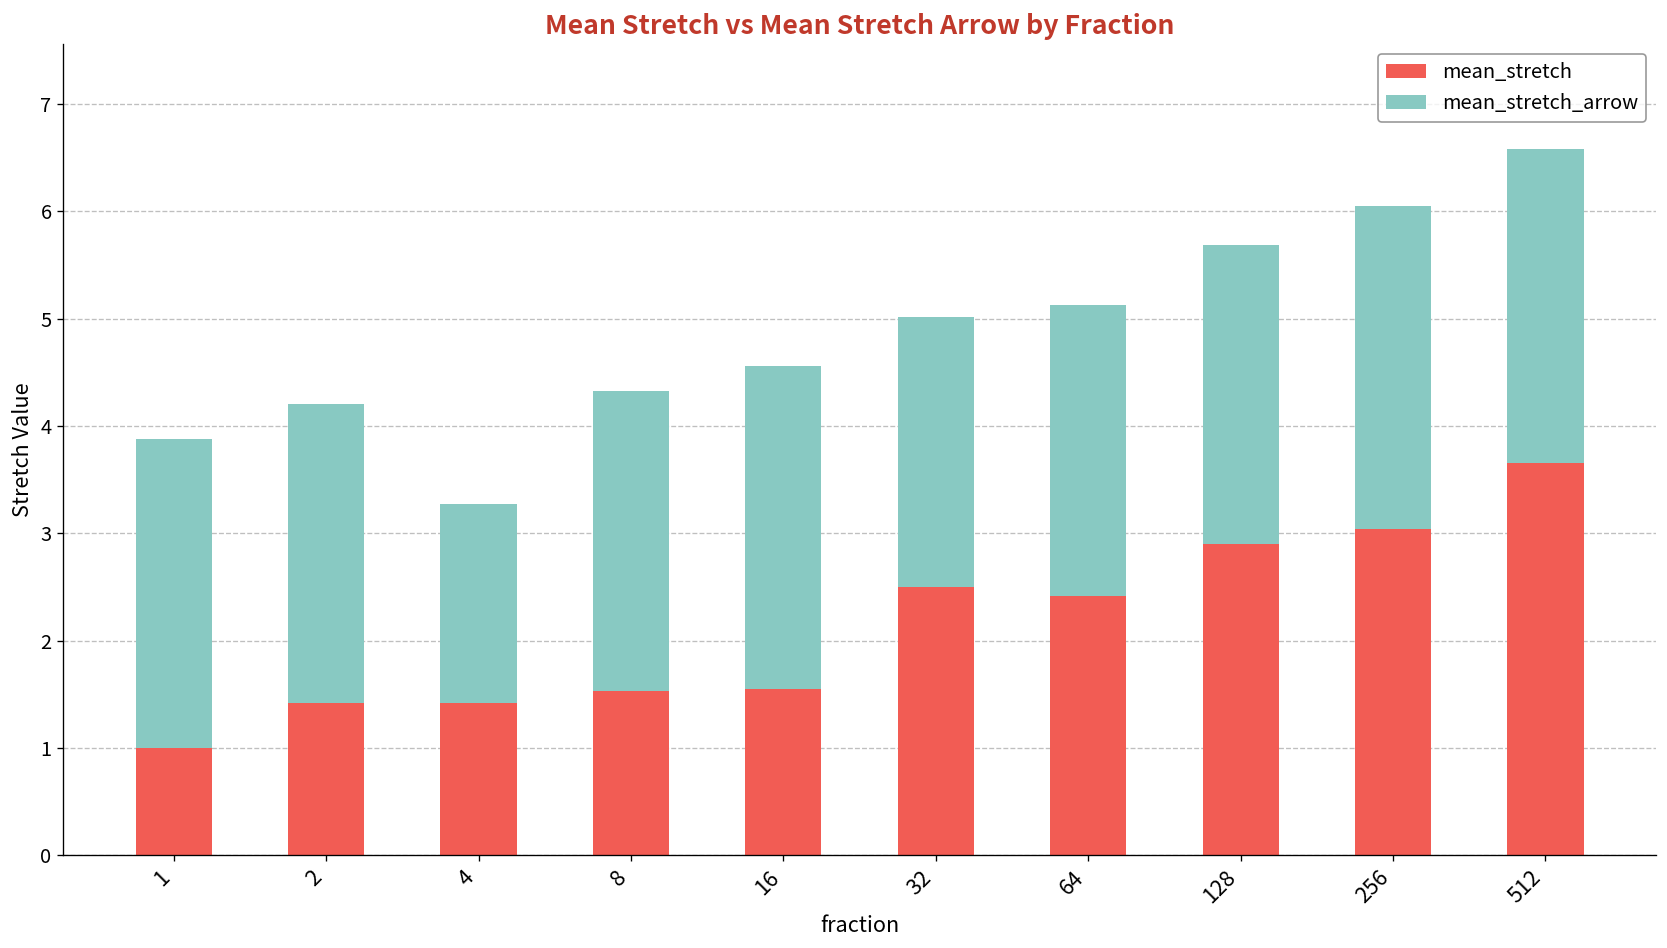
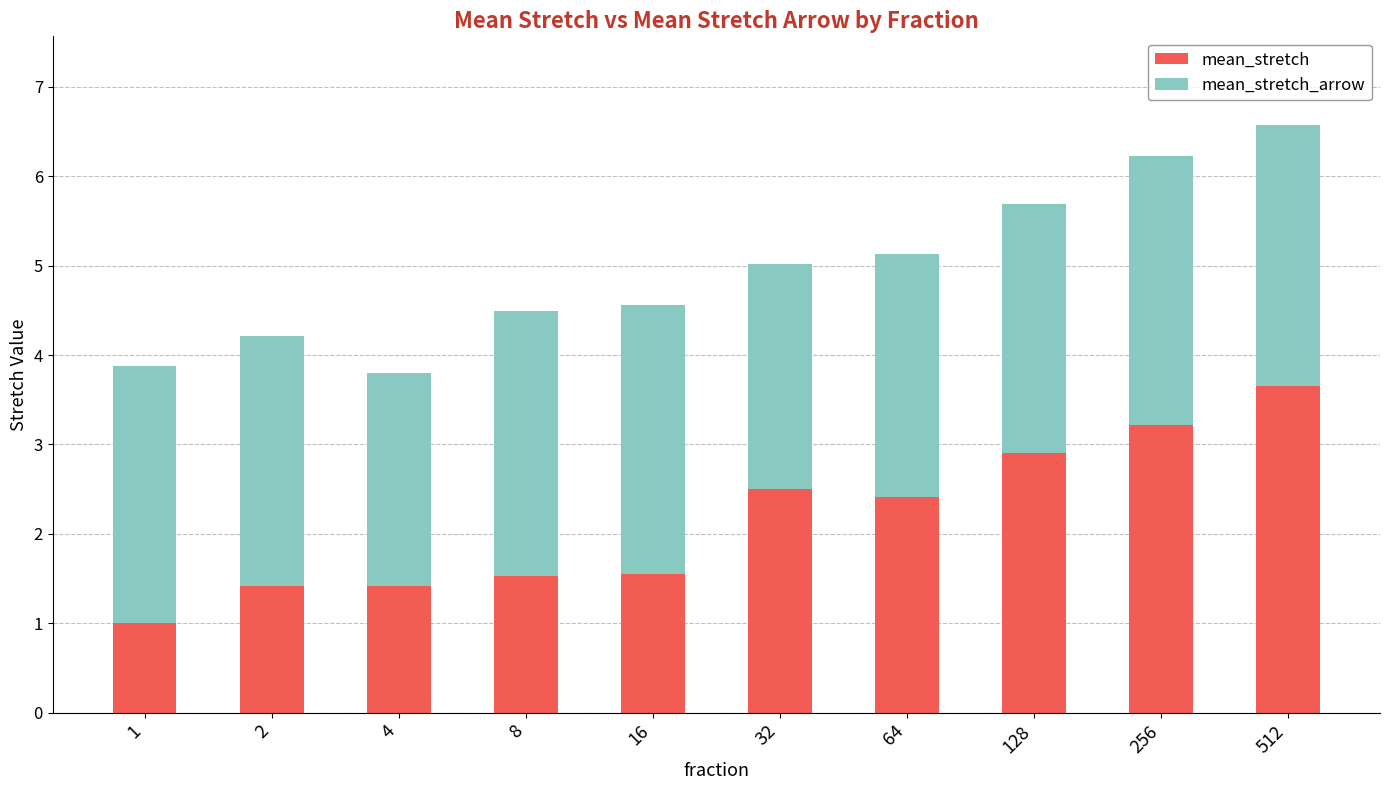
mean_stretch_arrow, 4: 1.9 -> 2.4
mean_stretch_arrow, 8: 2.8 -> 3.0
mean_stretch, 256: 3.0 -> 3.2
